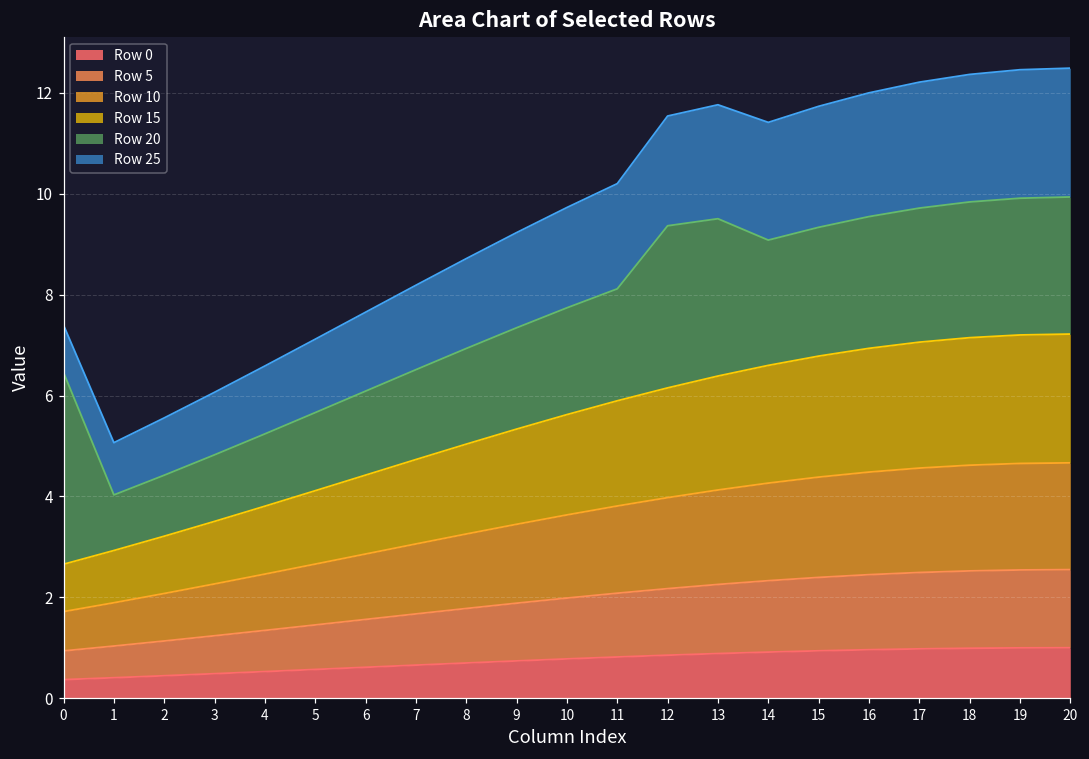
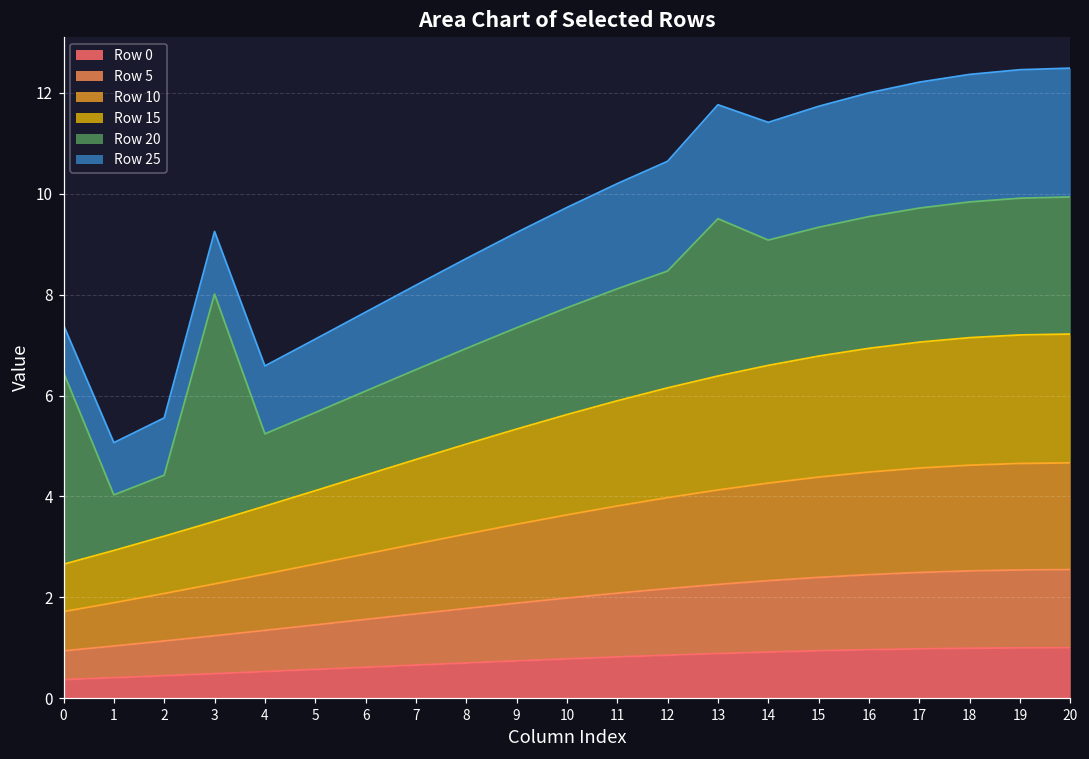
Row 20, 3: 1.3 -> 4.5
Row 20, 12: 3.2 -> 2.3
